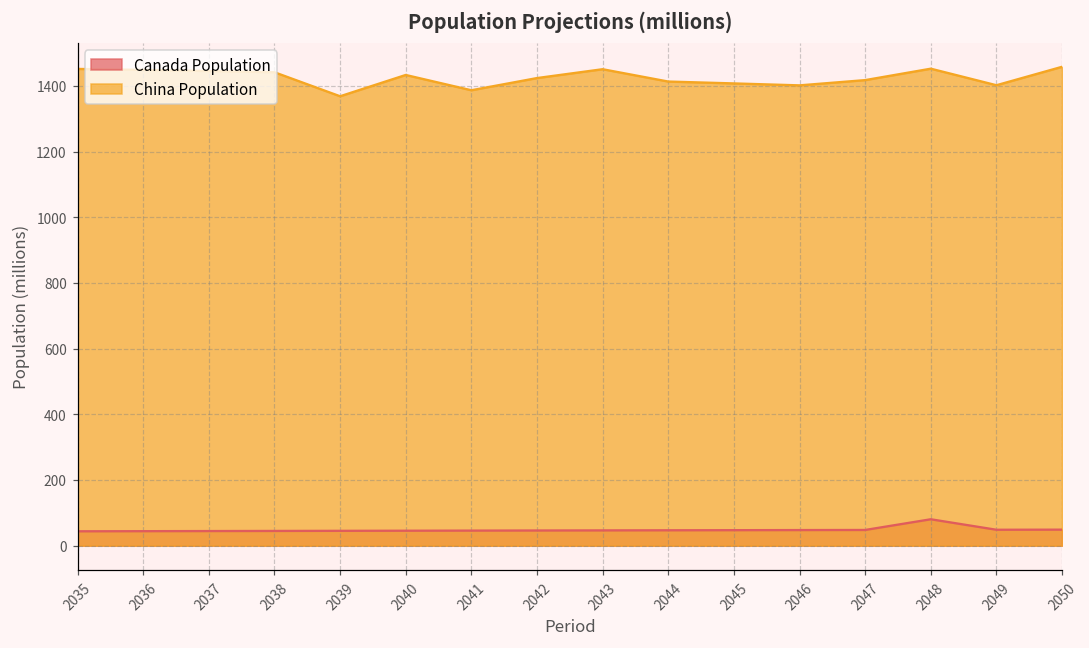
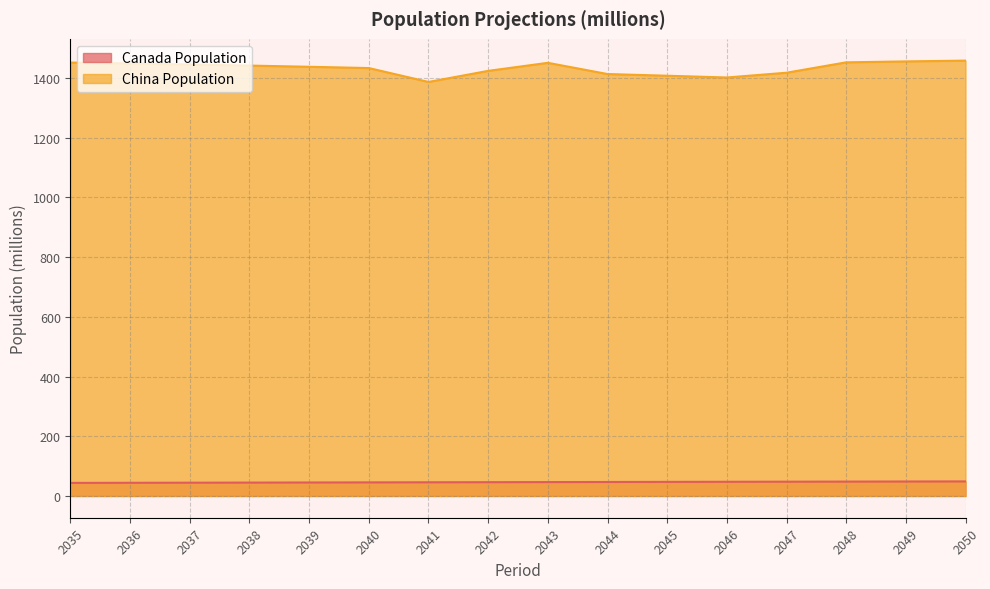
China Population, 2039: 1370 -> 1440
Canada Population, 2048: 80 -> 50
China Population, 2049: 1400 -> 1460
